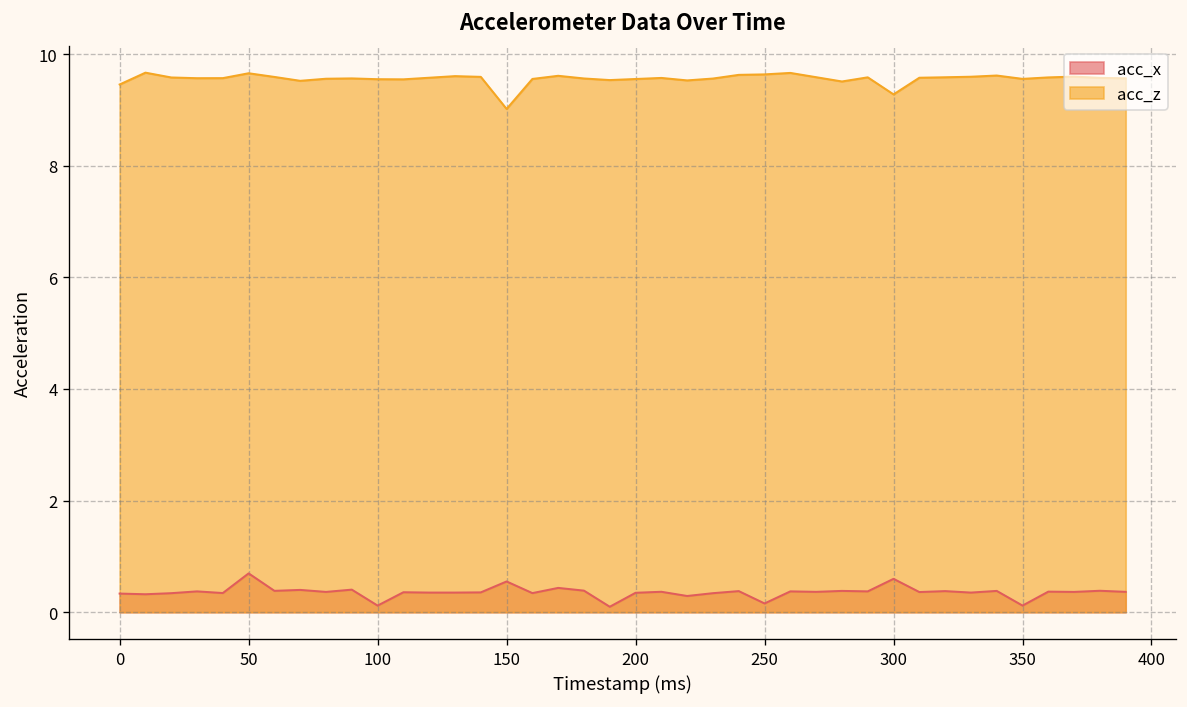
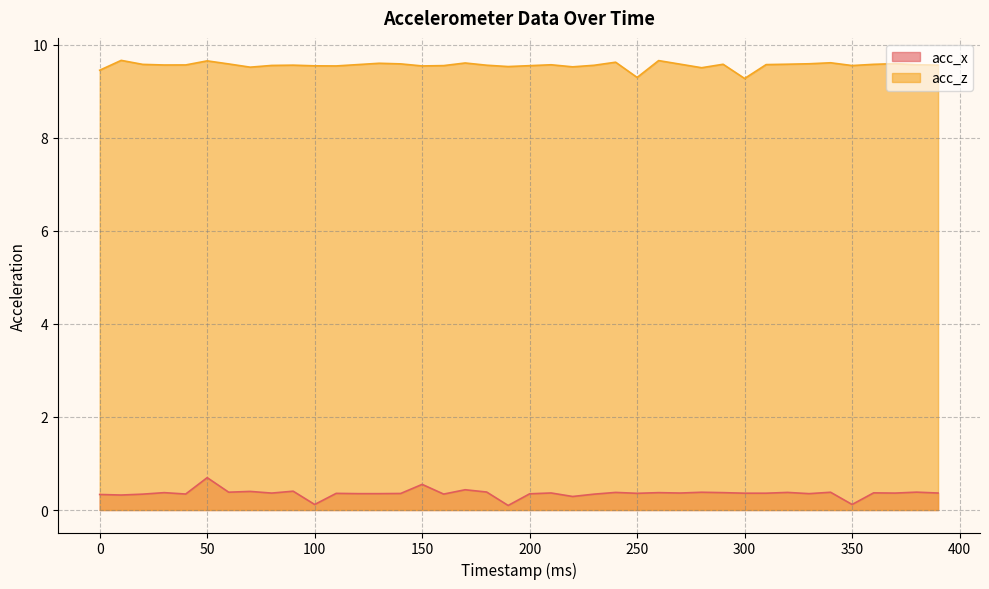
acc_z, 150: 9.0 -> 9.5
acc_x, 250: 0.2 -> 0.4
acc_z, 250: 9.6 -> 9.3
acc_x, 300: 0.6 -> 0.4
